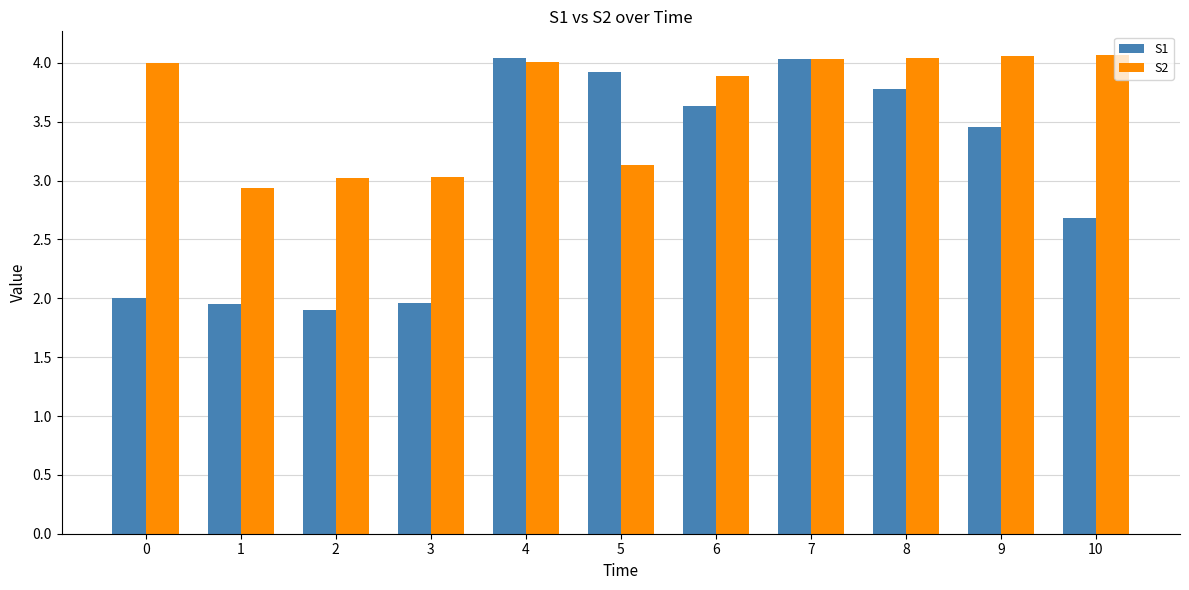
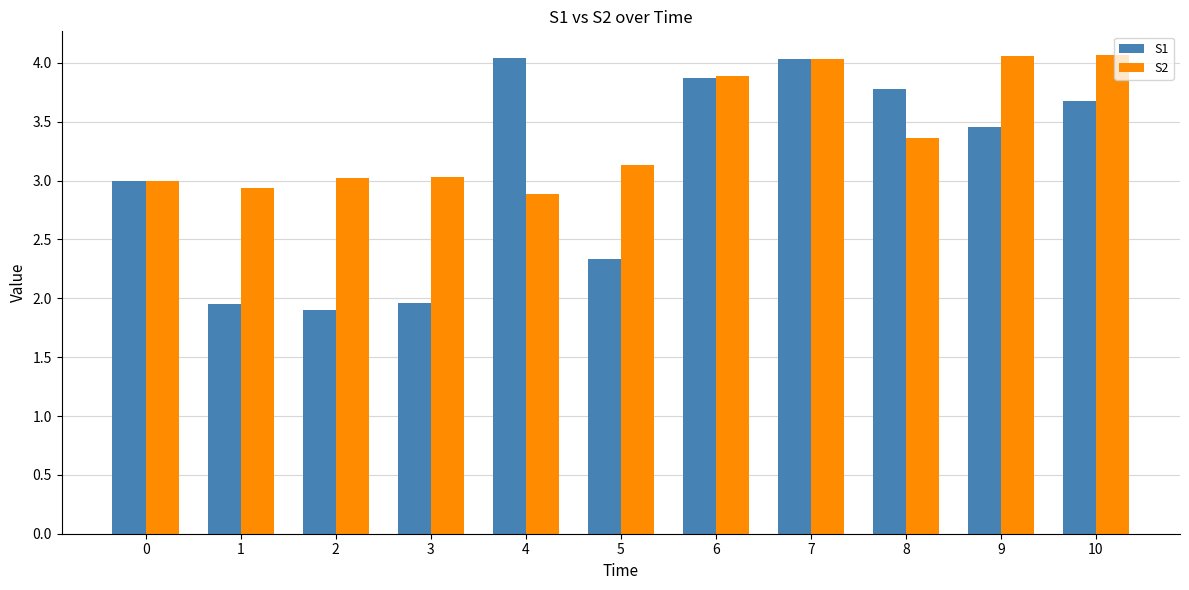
S1, 0: 2 -> 3
S2, 0: 4 -> 3
S2, 4: 4.01 -> 2.88
S1, 5: 3.93 -> 2.34
S1, 6: 3.63 -> 3.88
S2, 8: 4.05 -> 3.36
S1, 10: 2.68 -> 3.68
